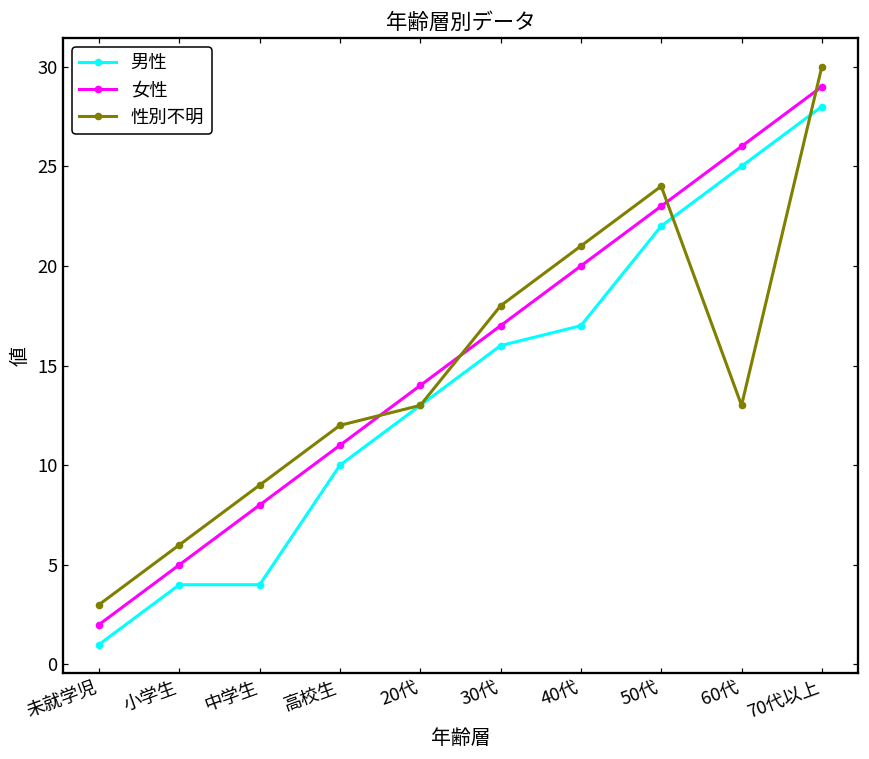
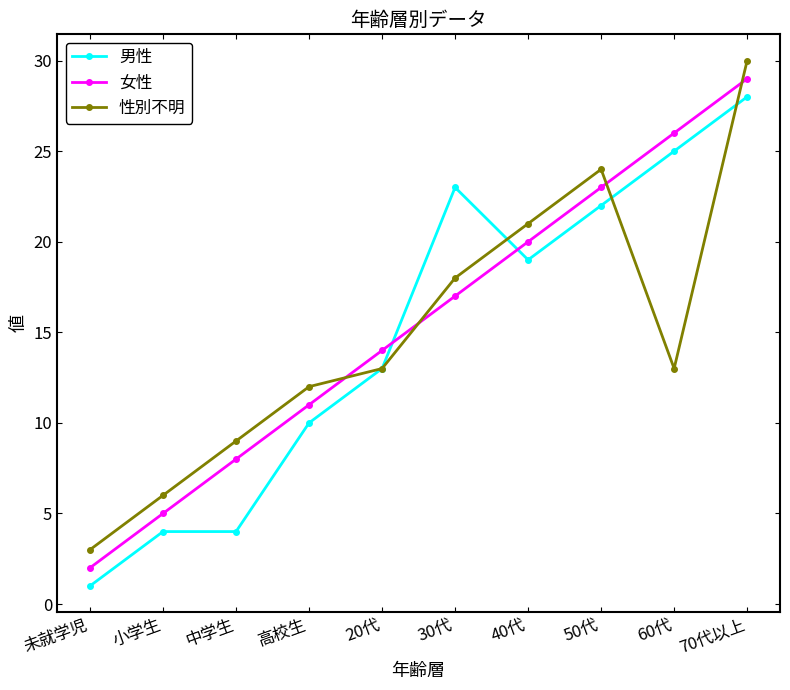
男性, 30代: 16 -> 23
男性, 40代: 17 -> 19
